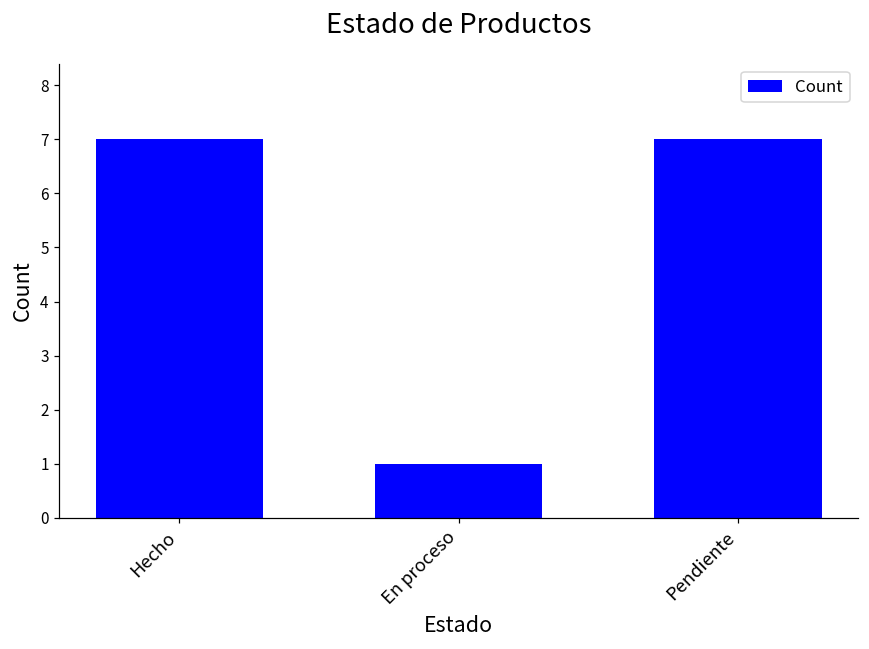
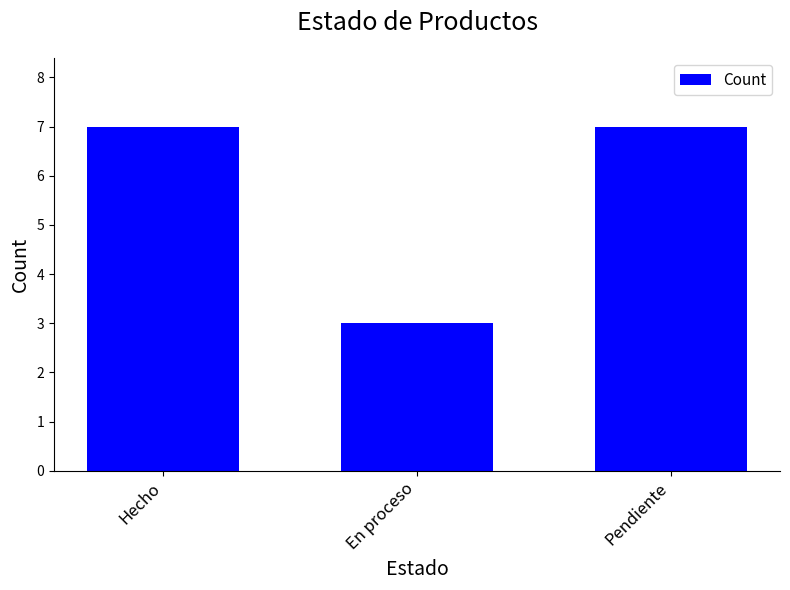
En proceso: 1 -> 3
